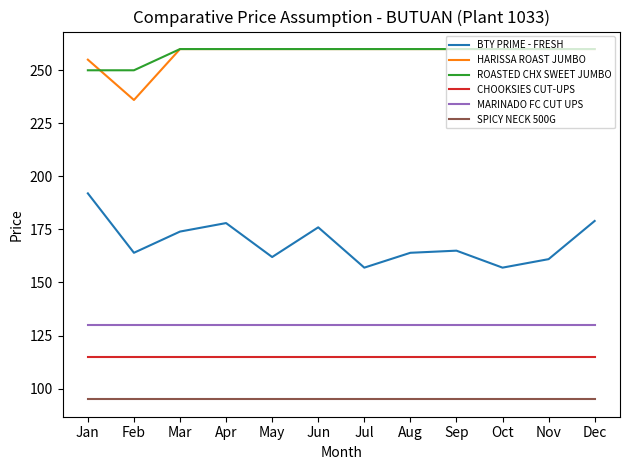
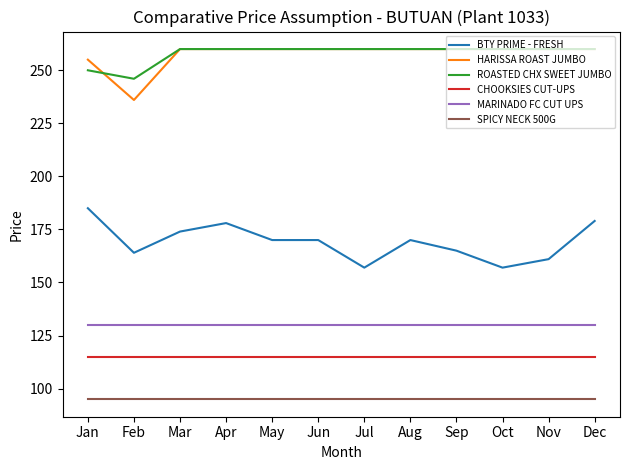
BTY PRIME - FRESH, Jan: 192 -> 185
ROASTED CHX SWEET JUMBO, Feb: 250 -> 246
BTY PRIME - FRESH, May: 162 -> 170
BTY PRIME - FRESH, Jun: 176 -> 170
BTY PRIME - FRESH, Aug: 164 -> 170
